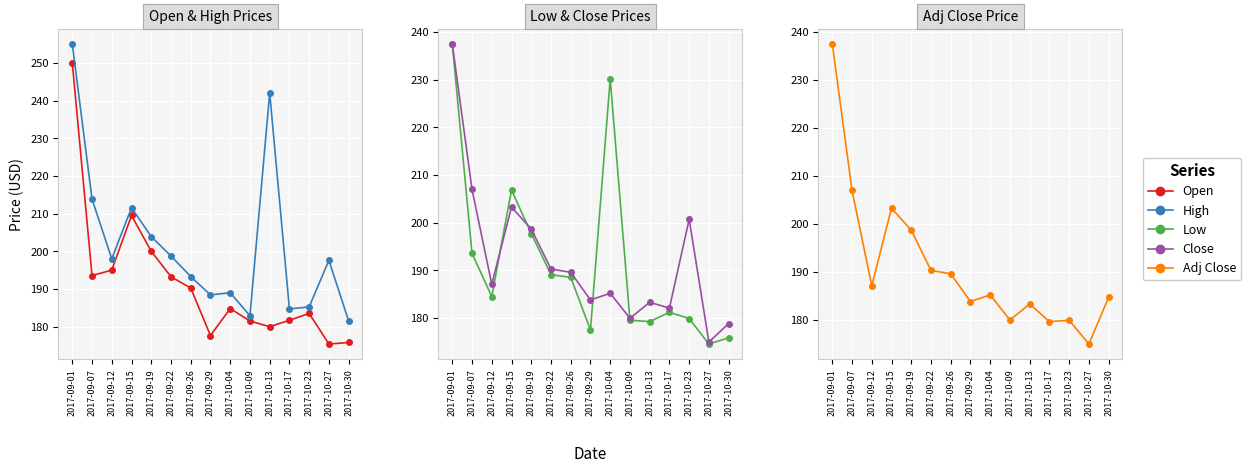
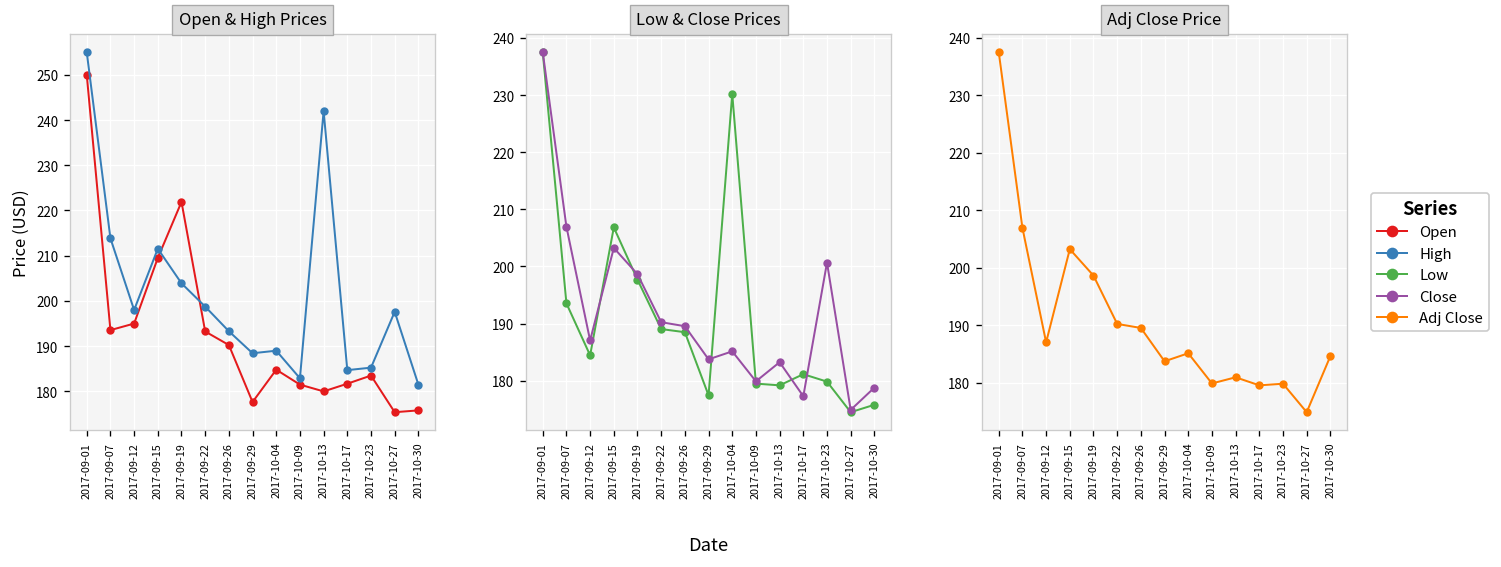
Open & High Prices, Open, 2017-09-19: 200 -> 222
Low & Close Prices, Close, 2017-10-17: 182 -> 177
Adj Close Price, 2017-10-13: 183 -> 181
